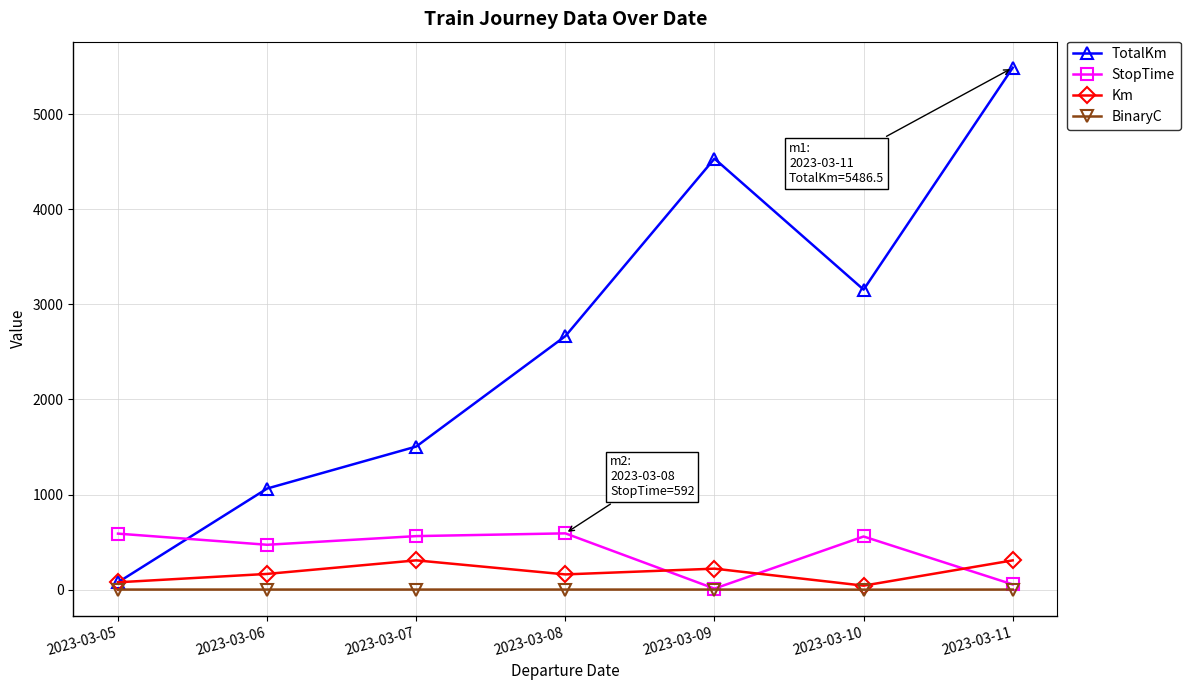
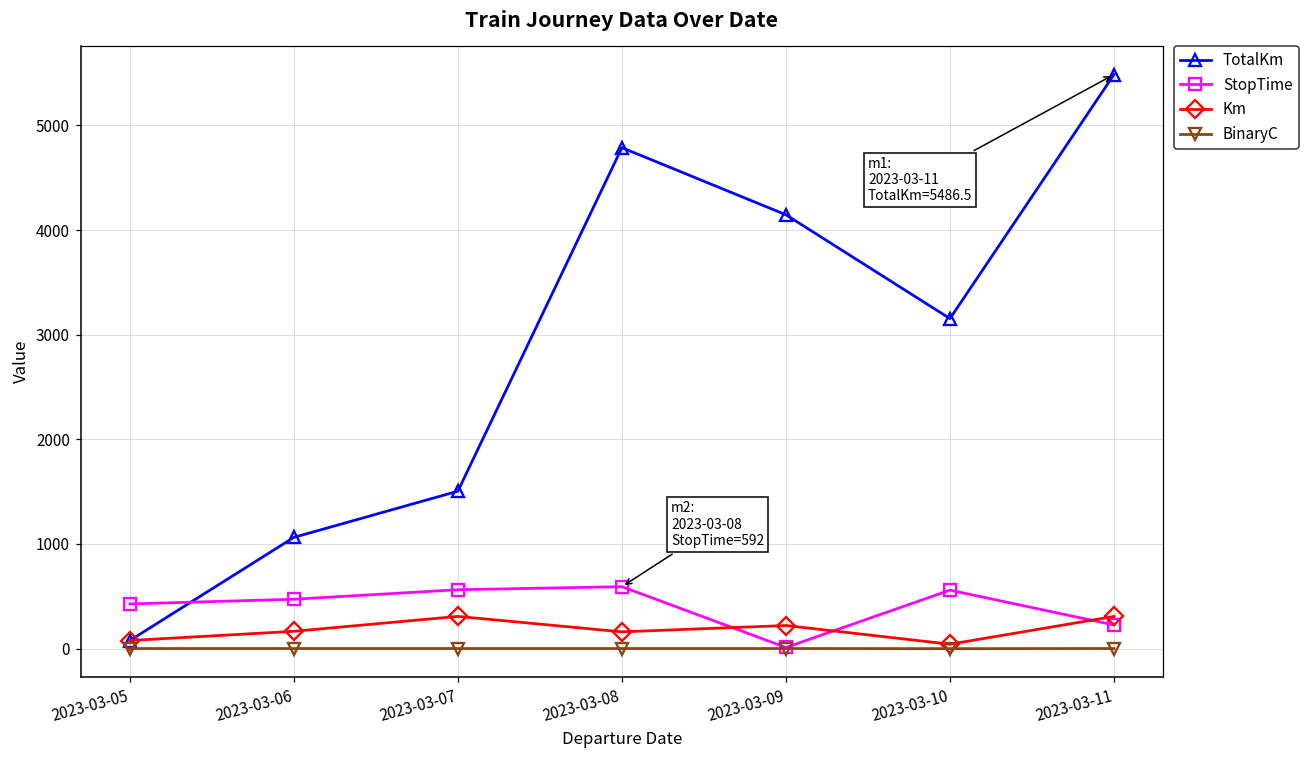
StopTime, 2023-03-05: 600 -> 400
TotalKm, 2023-03-08: 2700 -> 4800
TotalKm, 2023-03-09: 4500 -> 4100
StopTime, 2023-03-11: 100 -> 200
